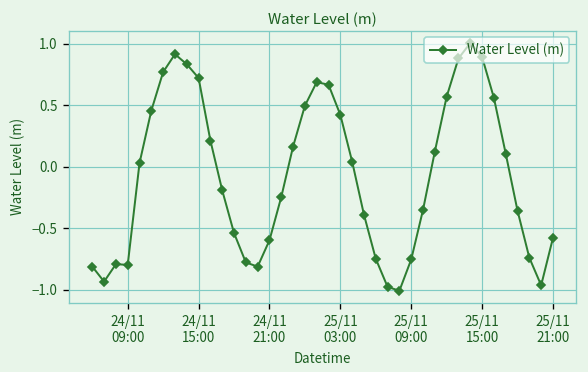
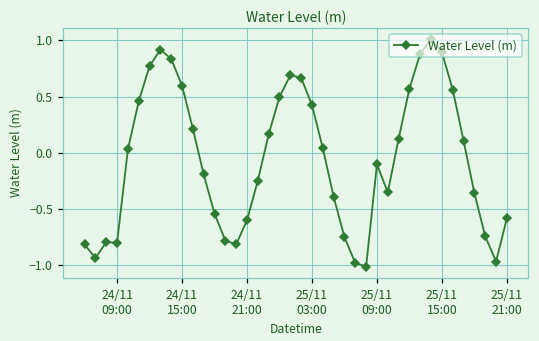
24/11 15:00: 0.72 -> 0.60
25/11 09:00: -0.76 -> -0.10
